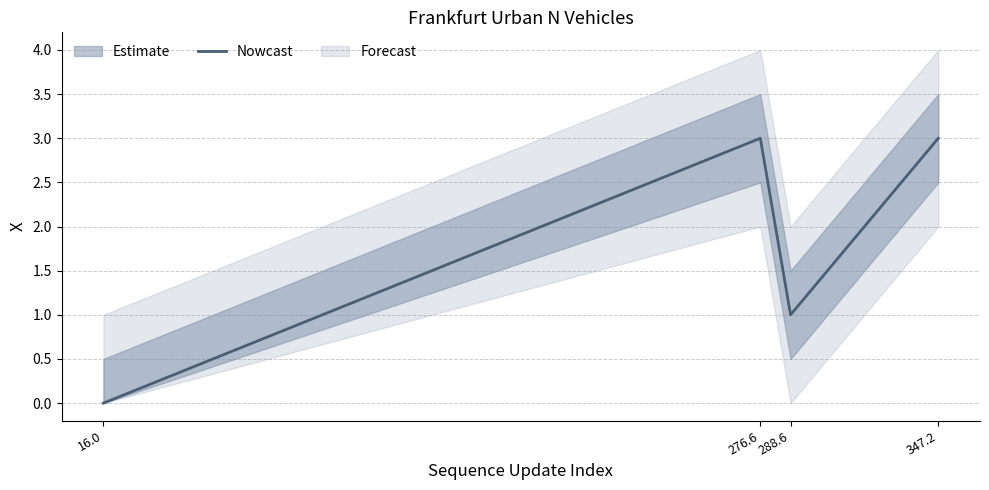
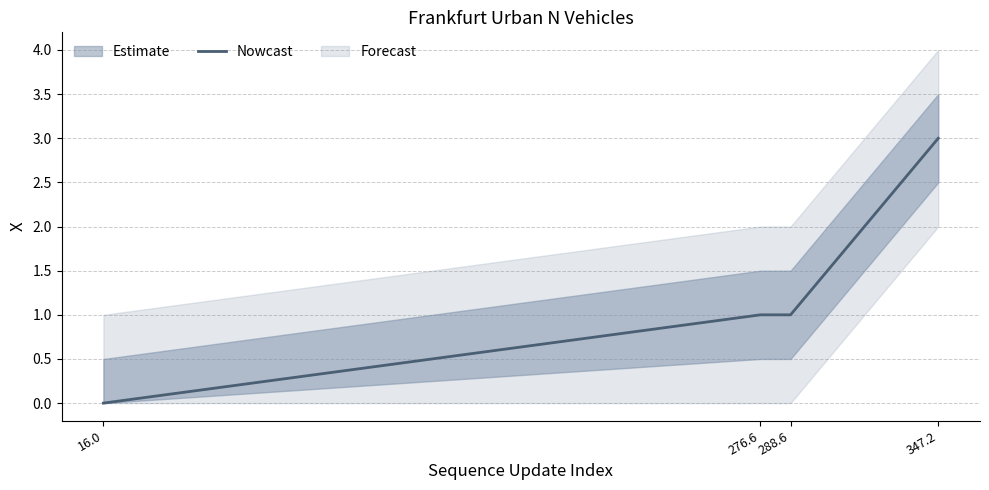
Nowcast, 276.6: 3 -> 1
